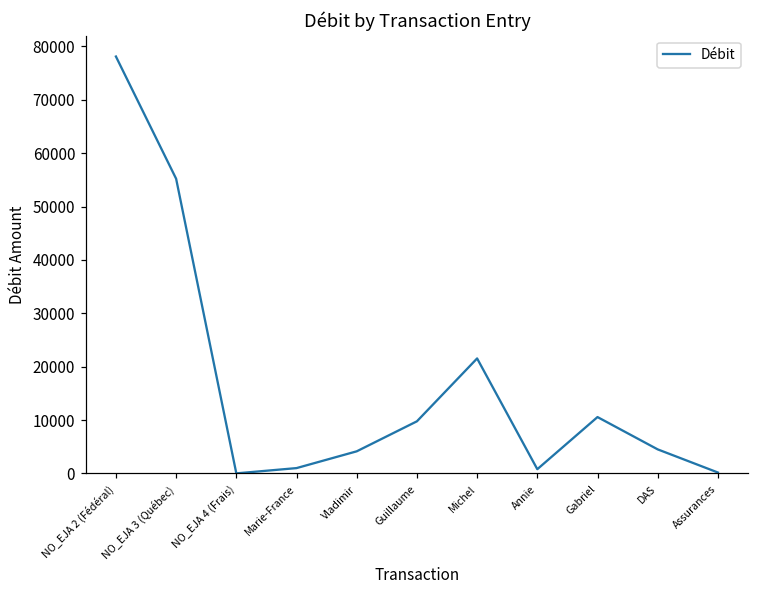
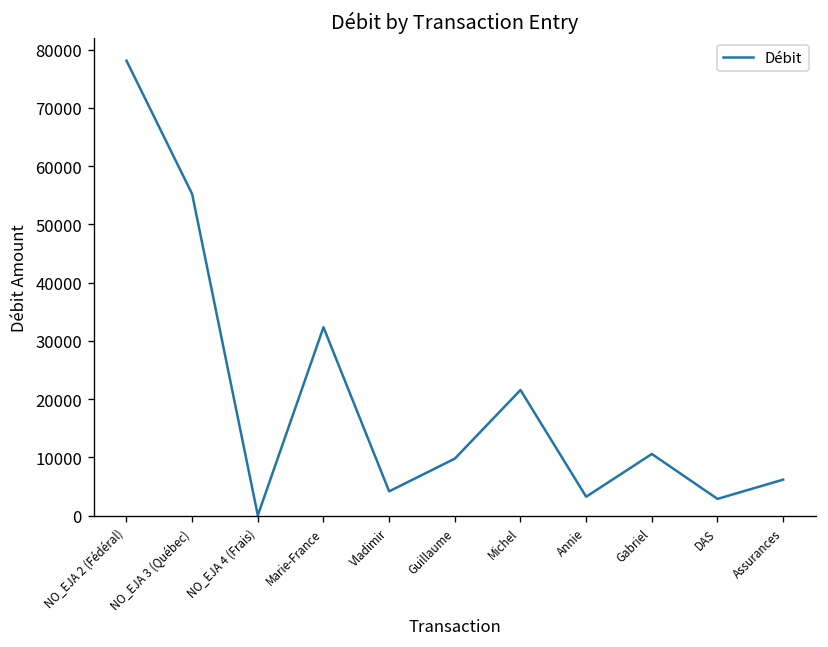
Marie-France: 1000 -> 32000
Annie: 1000 -> 3000
DAS: 5000 -> 3000
Assurances: 0 -> 6000
